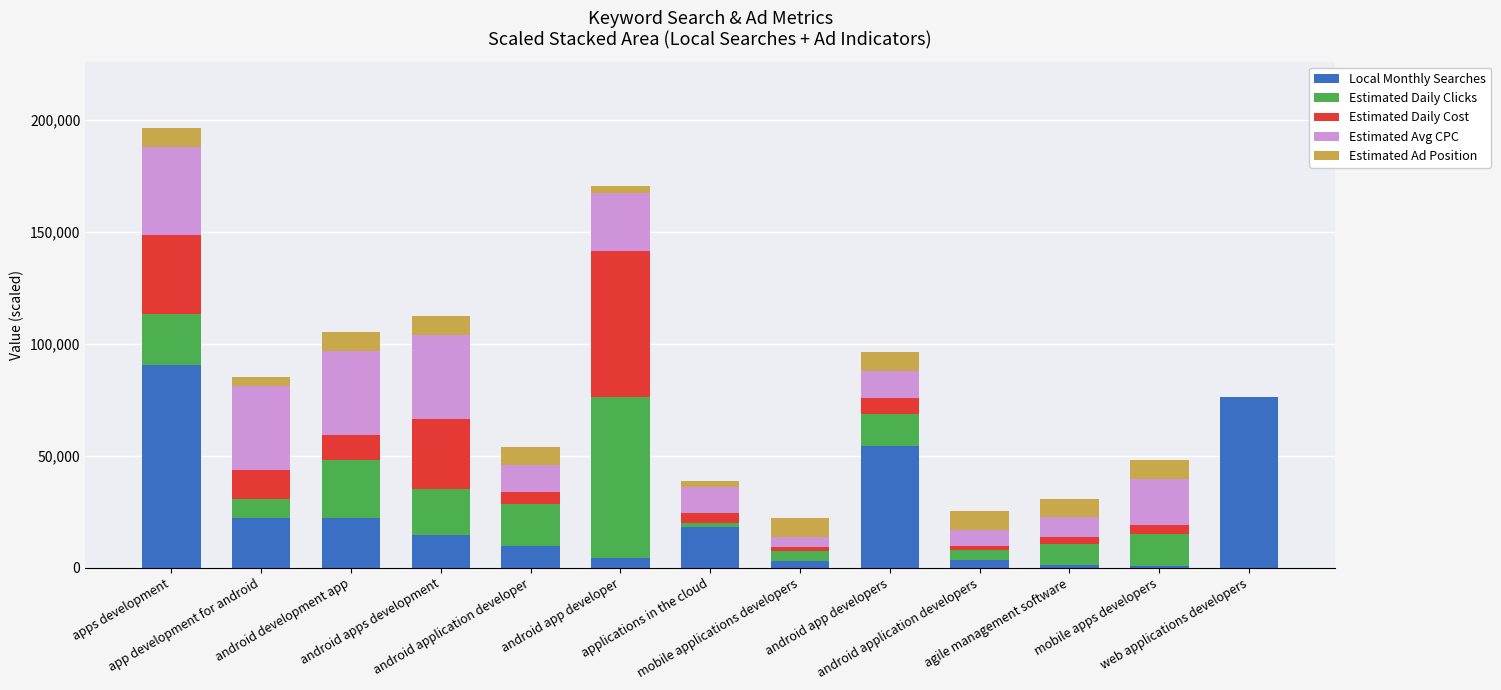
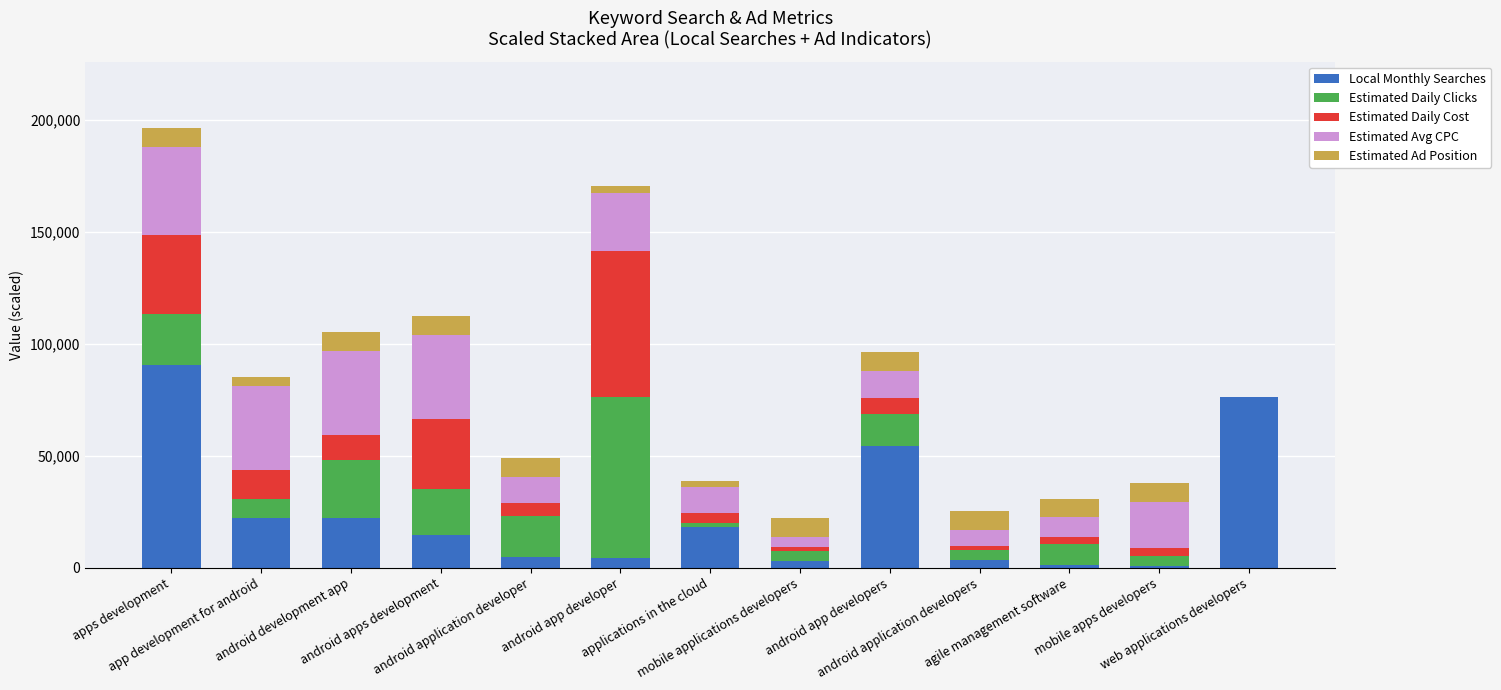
Local Monthly Searches, android application developer: 10,000 -> 5,000
Estimated Daily Clicks, mobile apps developers: 15,000 -> 4,000
